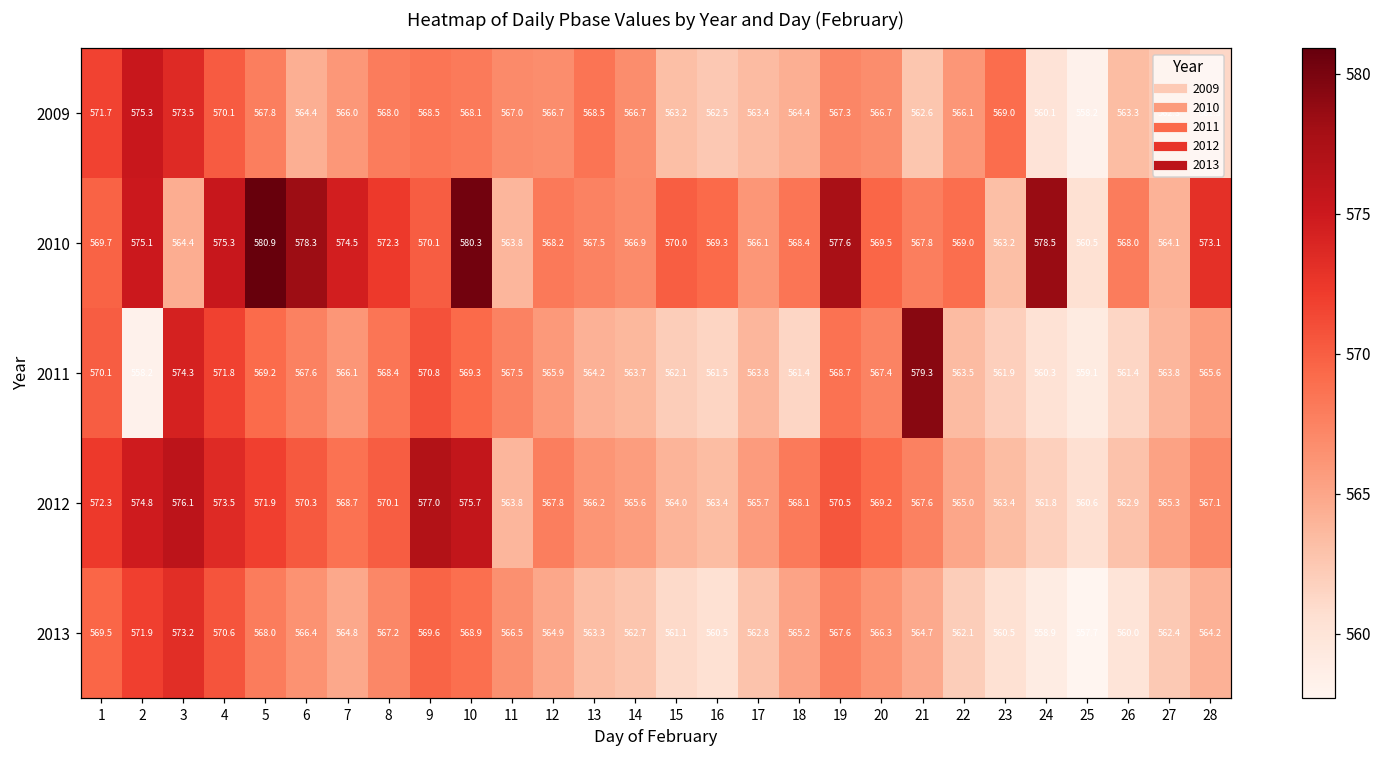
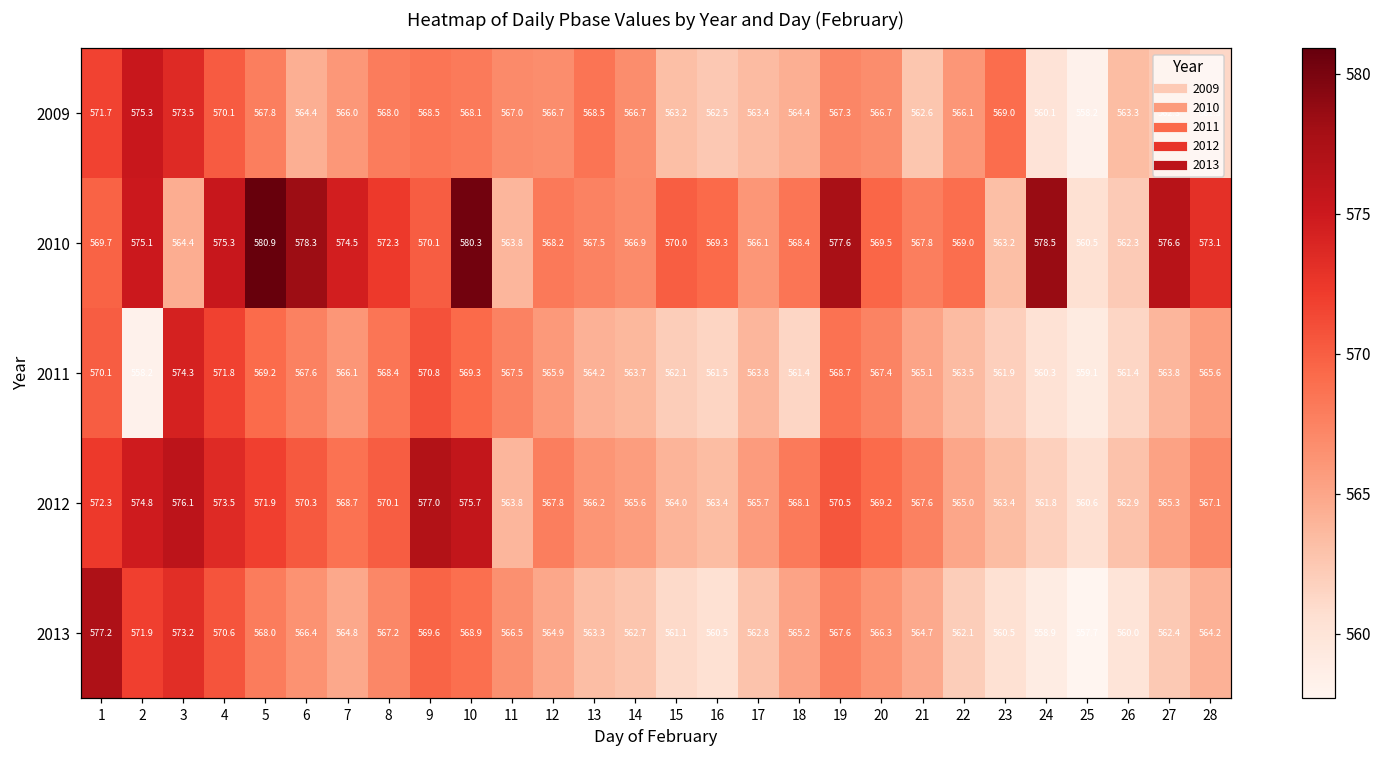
2010, 26: 568.0 -> 562.3
2010, 27: 564.1 -> 576.6
2011, 21: 579.3 -> 565.1
2013, 1: 569.5 -> 577.2
